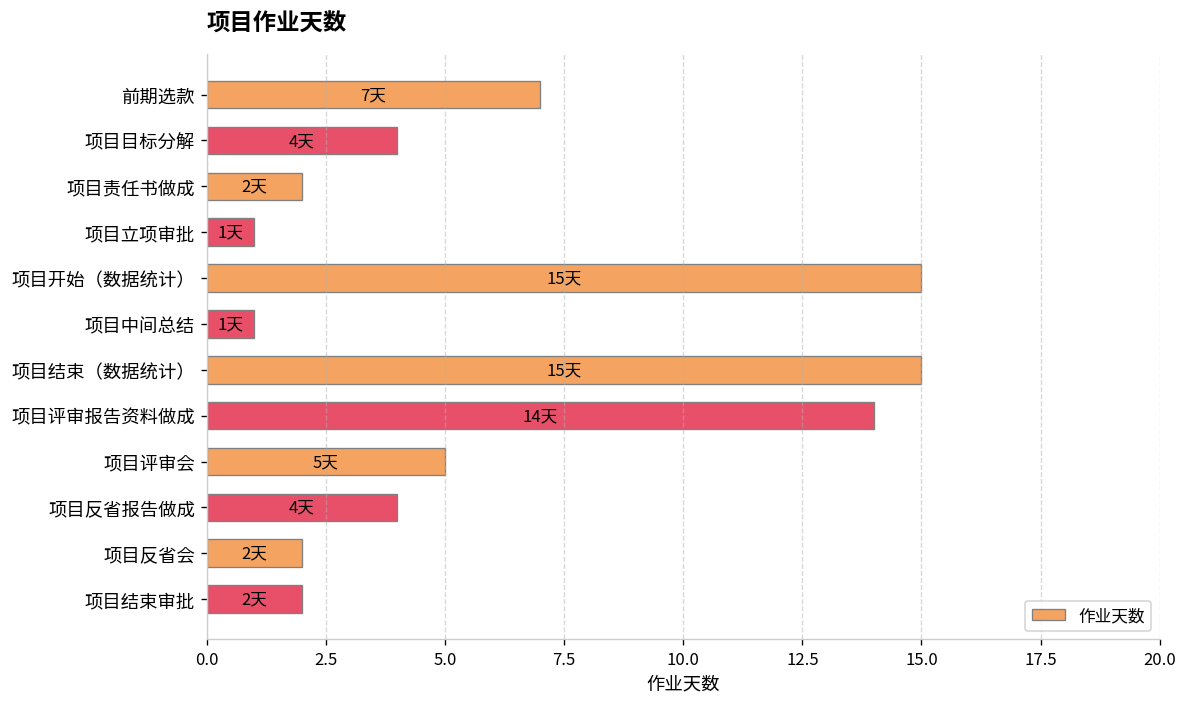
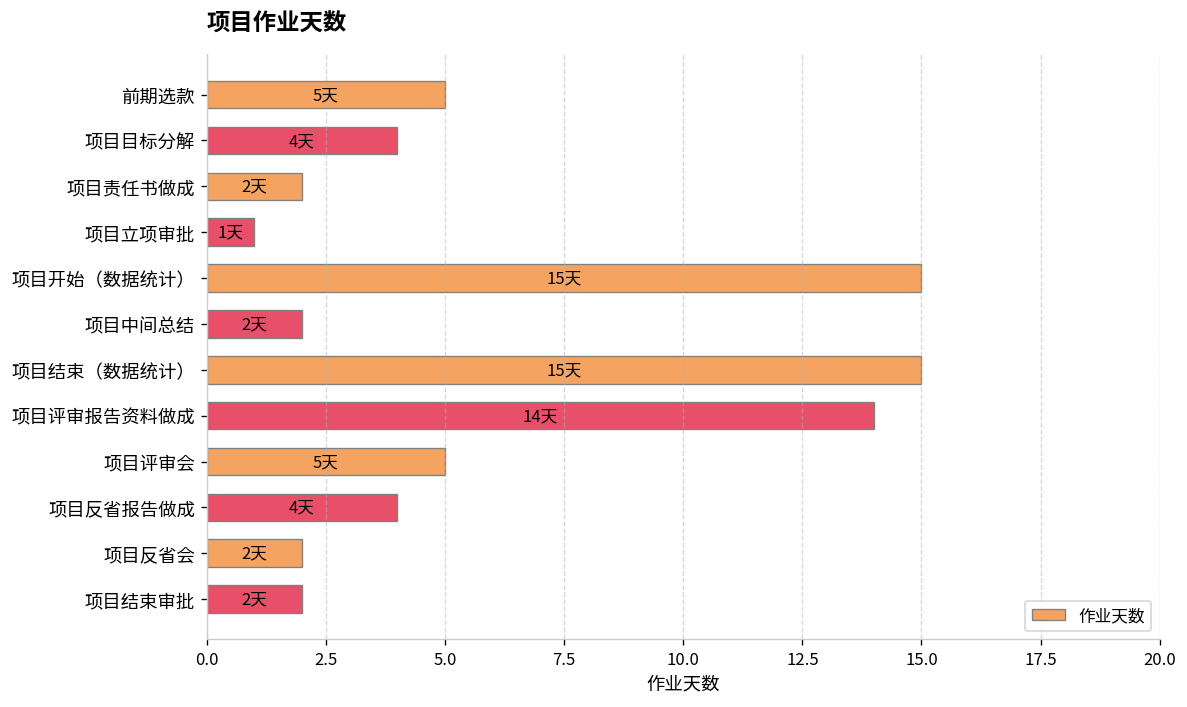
前期选款: 7天 -> 5天
项目中间总结: 1天 -> 2天
